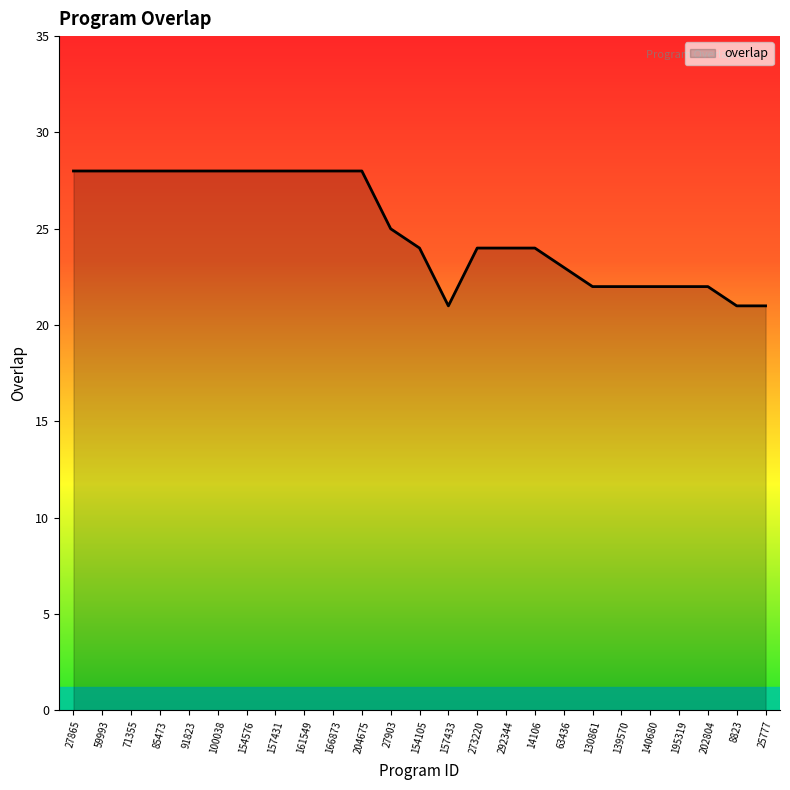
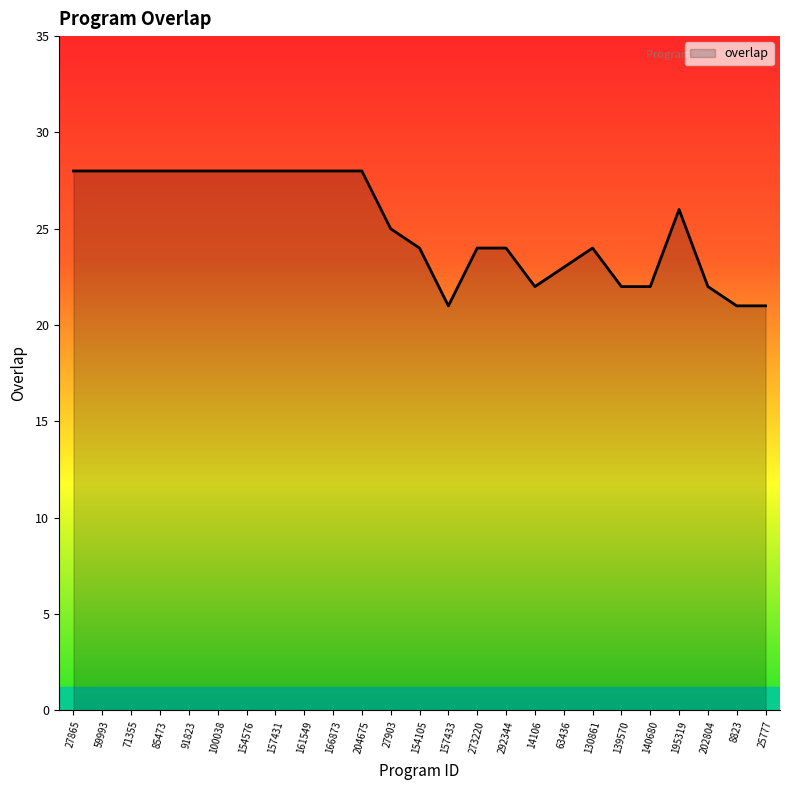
14106: 24 -> 22
130861: 22 -> 24
195319: 22 -> 26
